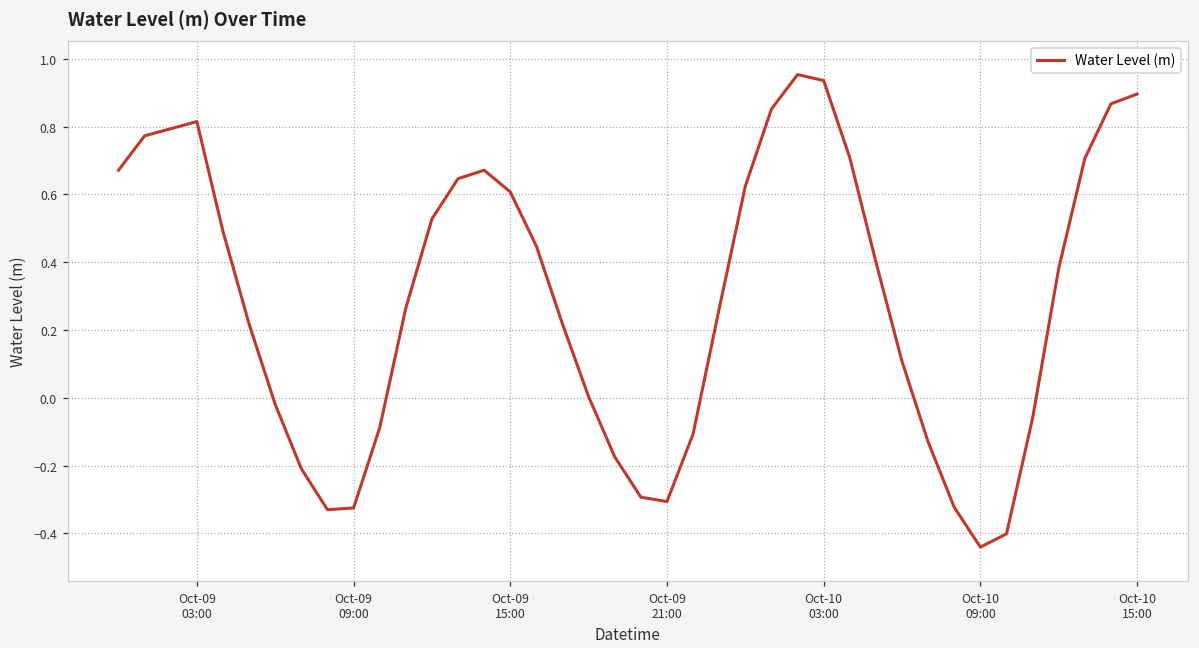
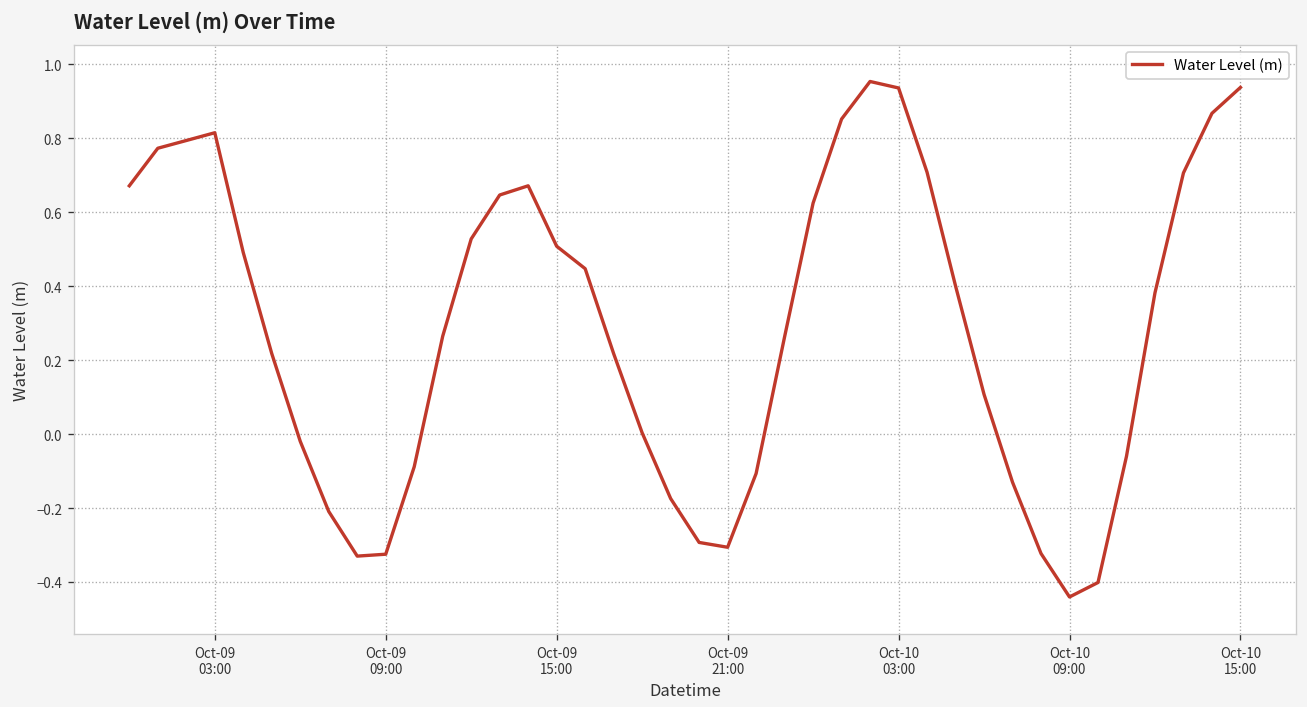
Oct-09 15:00: 0.61 -> 0.51
Oct-10 15:00: 0.90 -> 0.94
